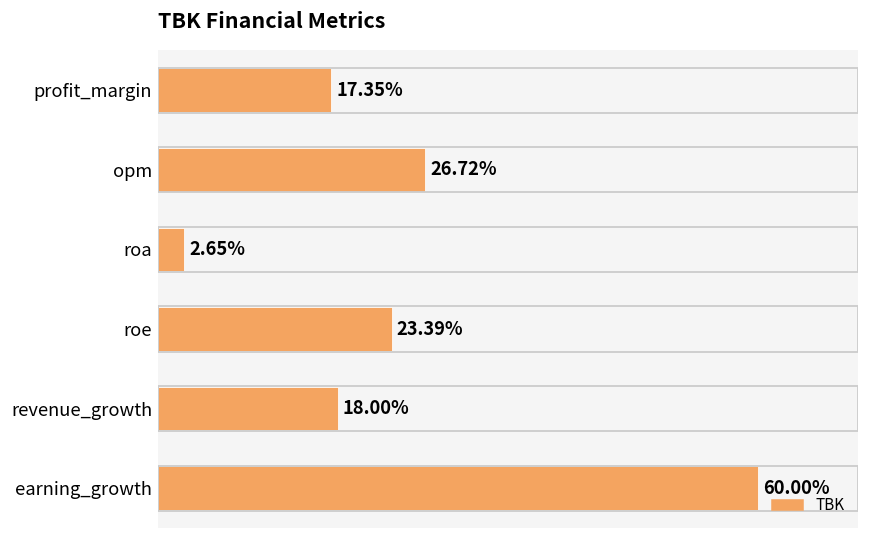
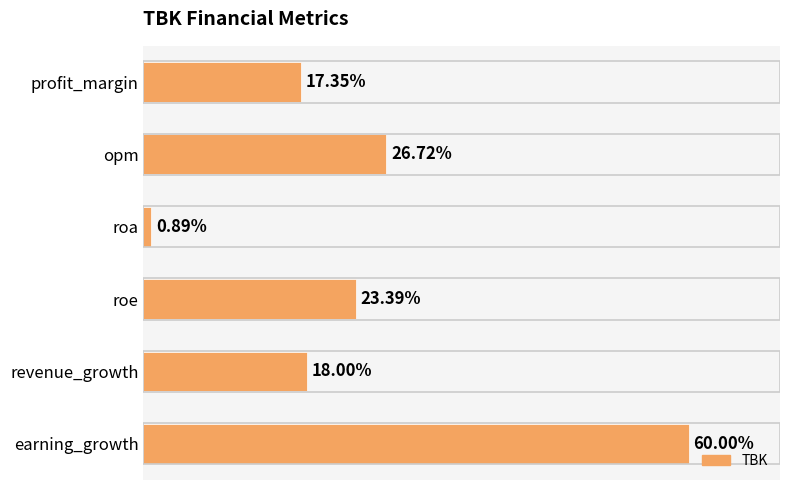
roa: 2.65% -> 0.89%
